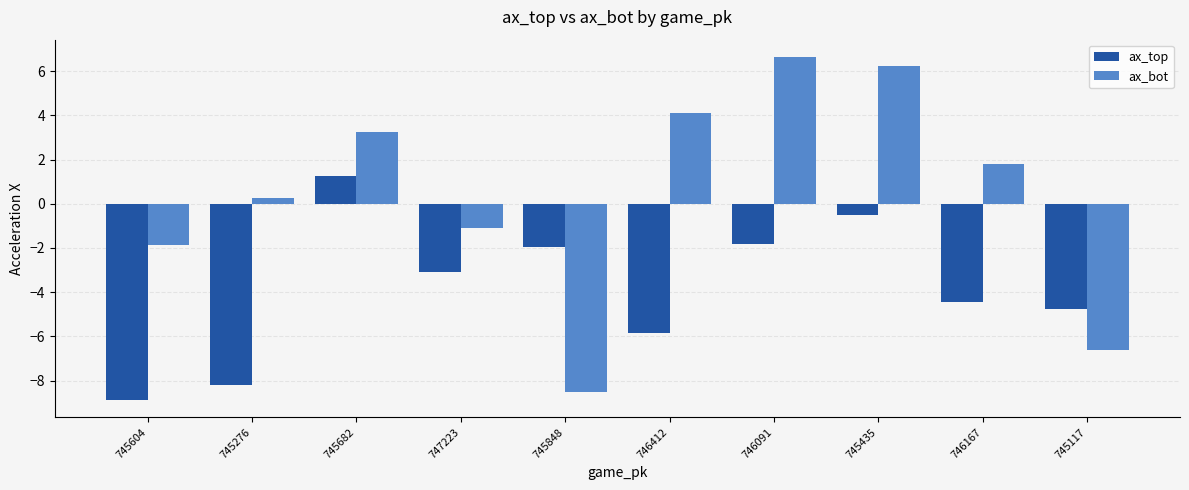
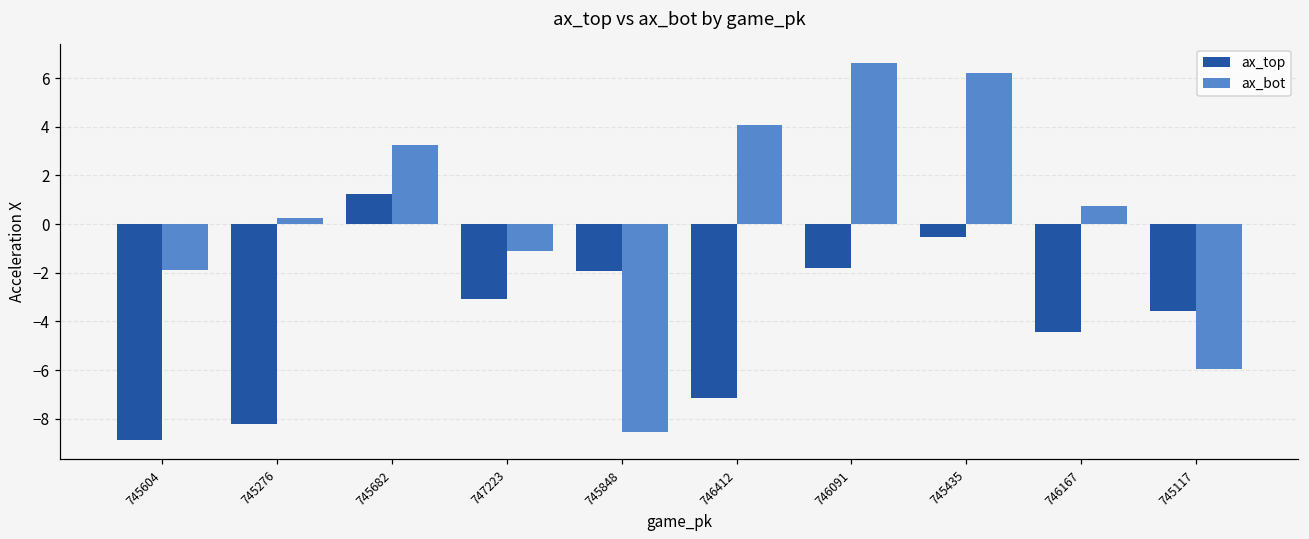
ax_top, 746412: -5.8 -> -7.2
ax_bot, 746167: 1.8 -> 0.7
ax_top, 745117: -4.8 -> -3.6
ax_bot, 745117: -6.6 -> -6.0
